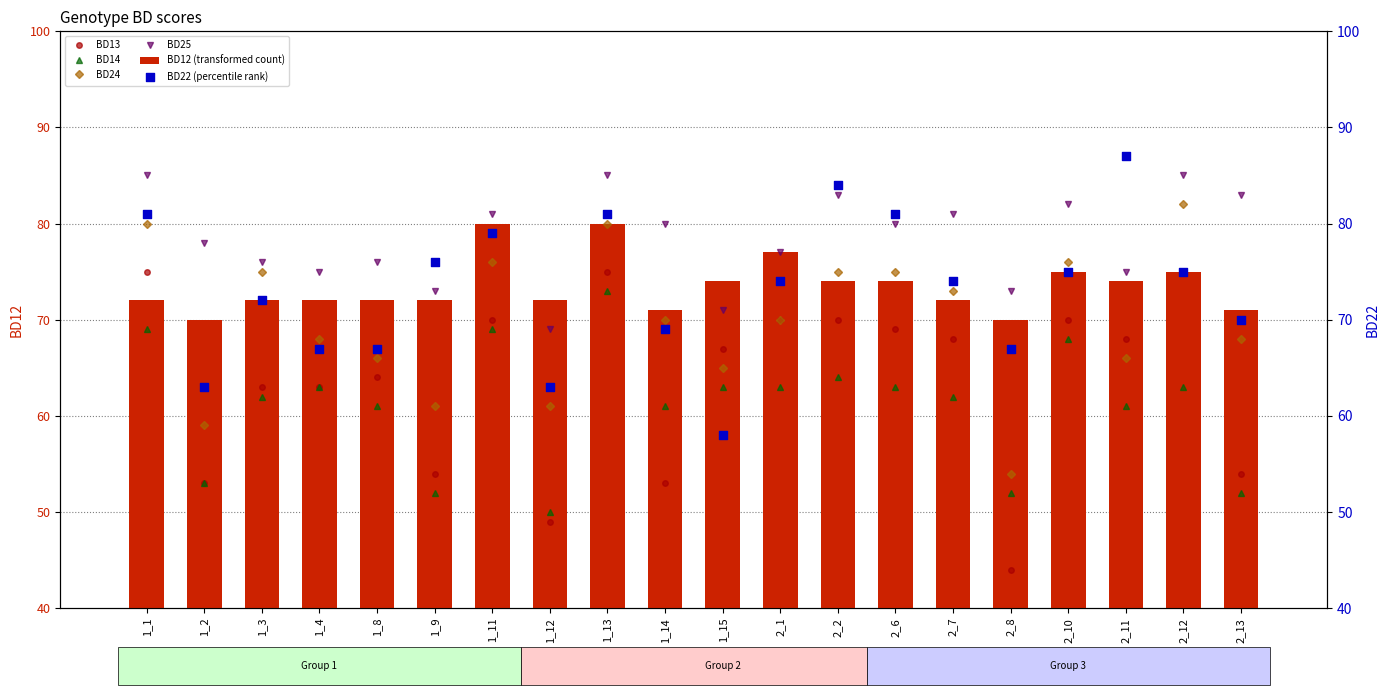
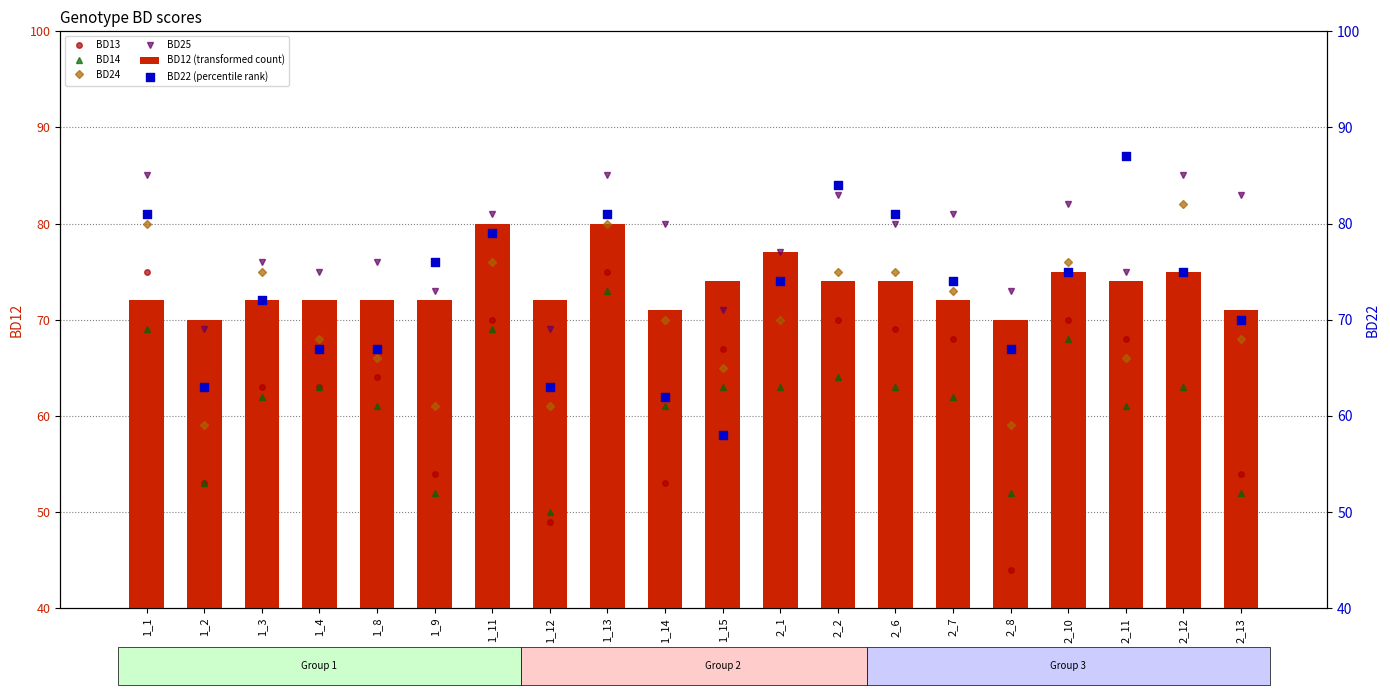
BD25, 1_2: 78 -> 69
BD24, 2_8: 54 -> 59
BD22 (percentile rank), 1_14: 69 -> 62
